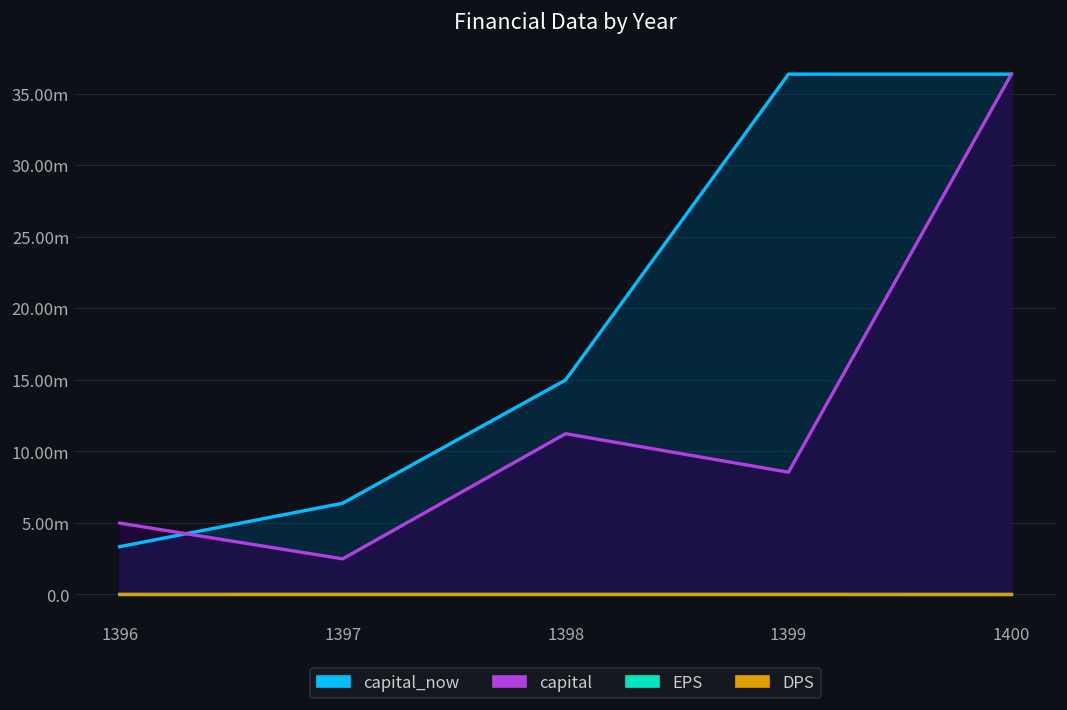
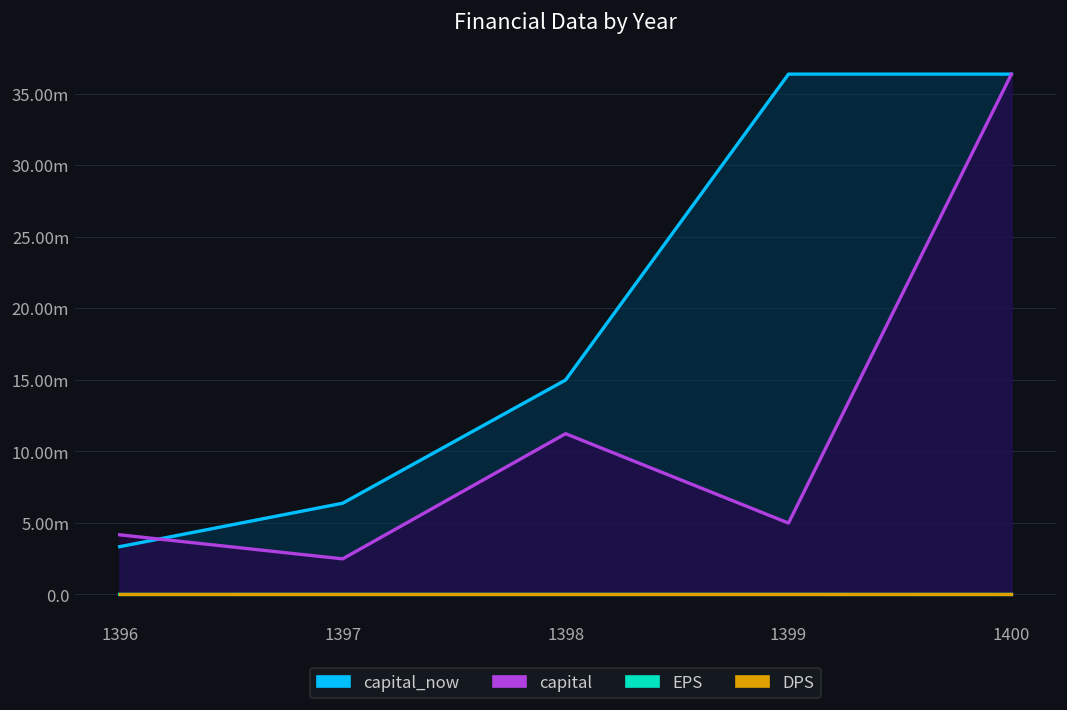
capital, 1396: 5.0m -> 4.2m
capital, 1399: 8.5m -> 5.0m
